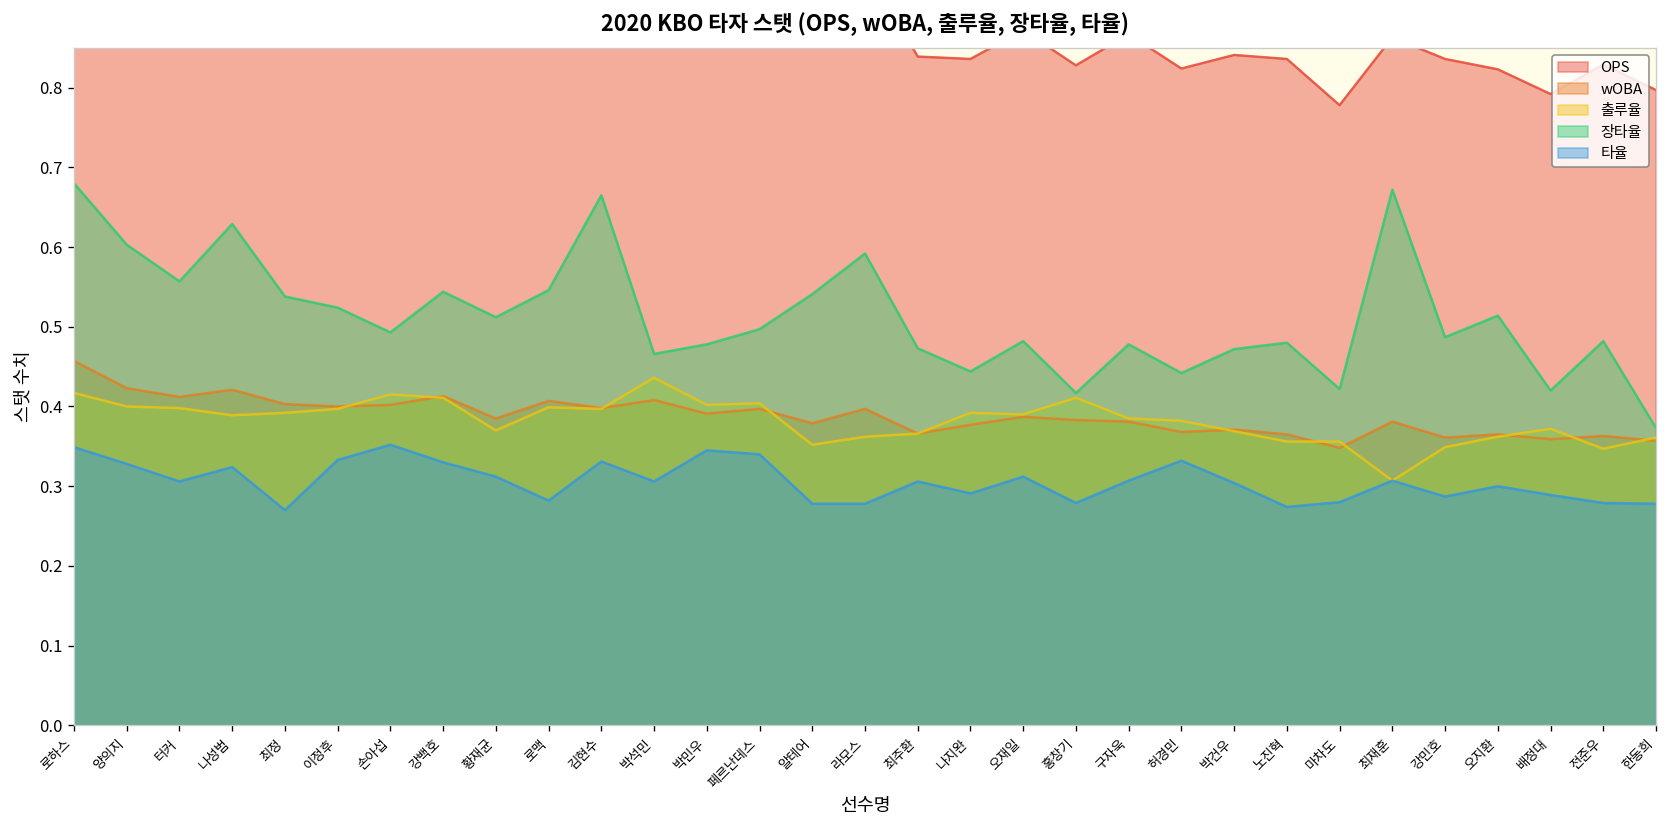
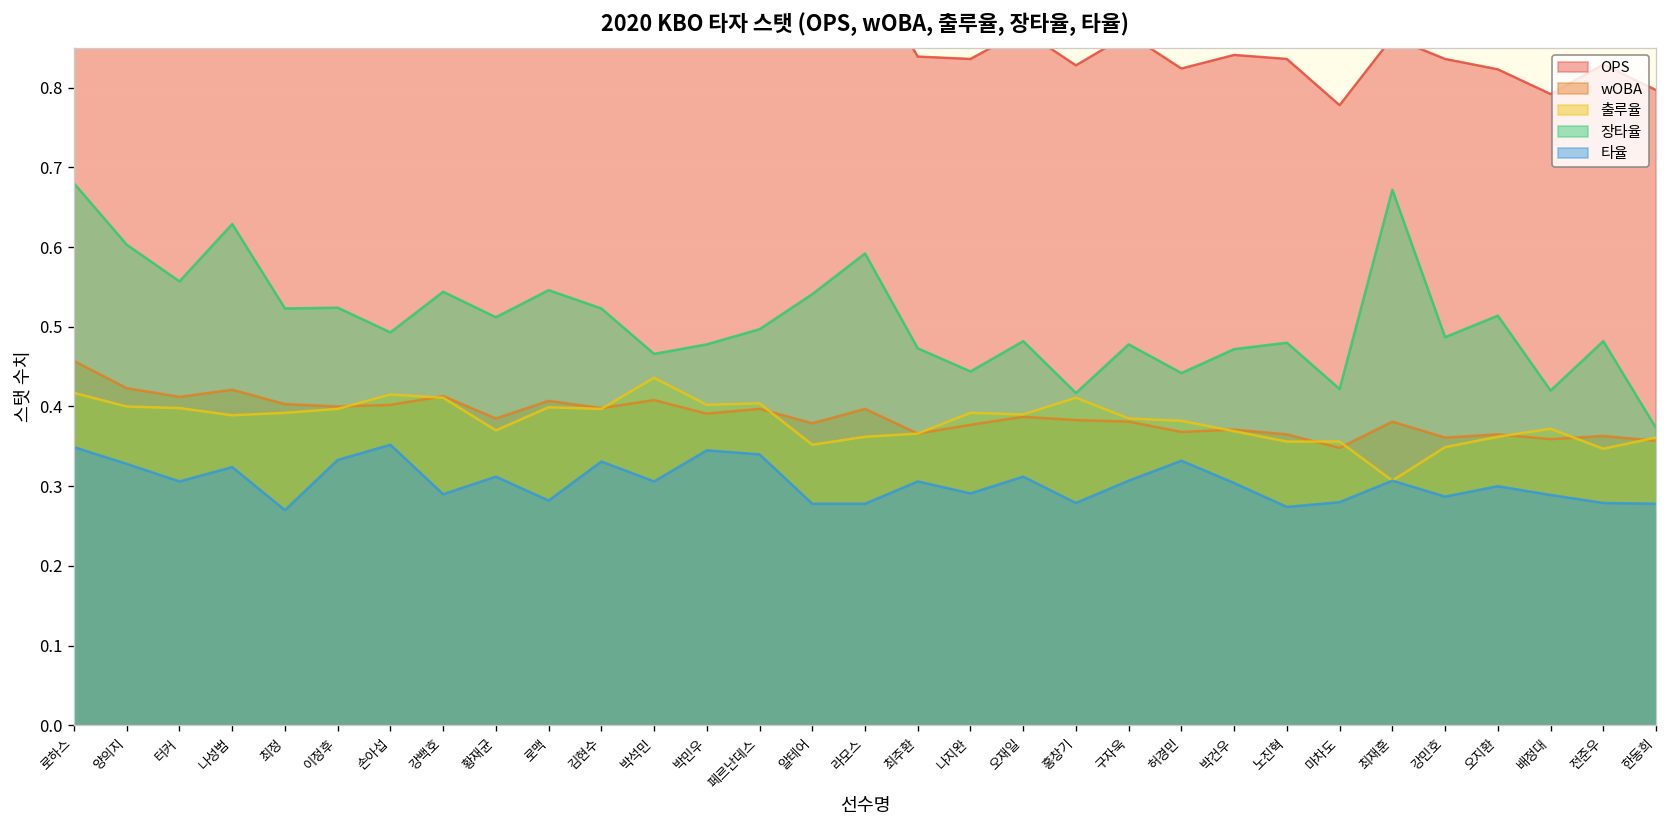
장타율, 최정: 0.54 -> 0.52
타율, 강백호: 0.33 -> 0.29
장타율, 김현수: 0.67 -> 0.52
